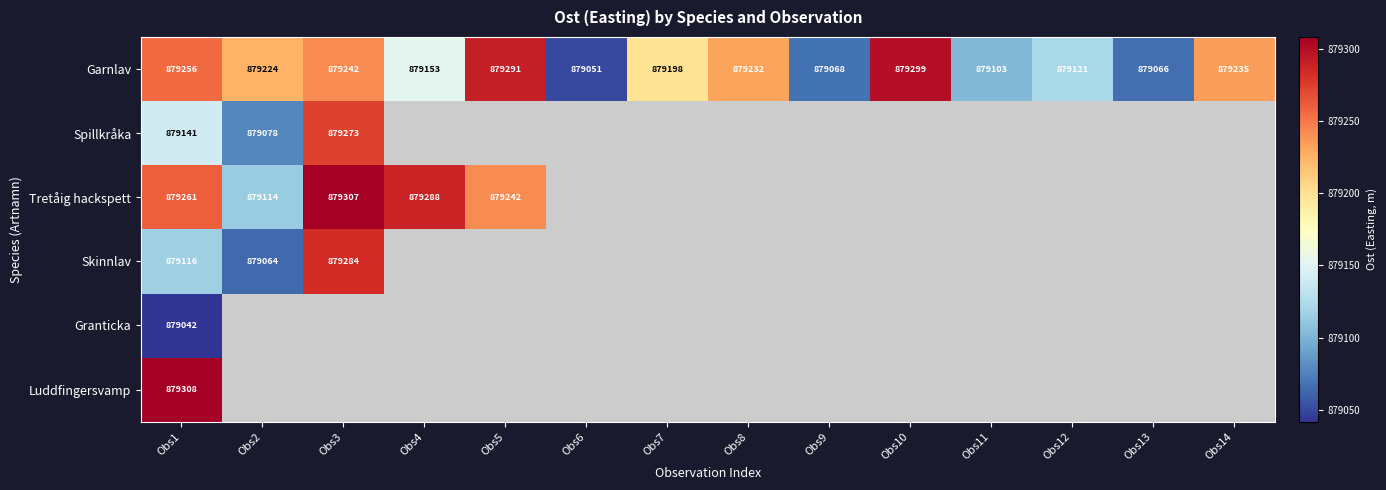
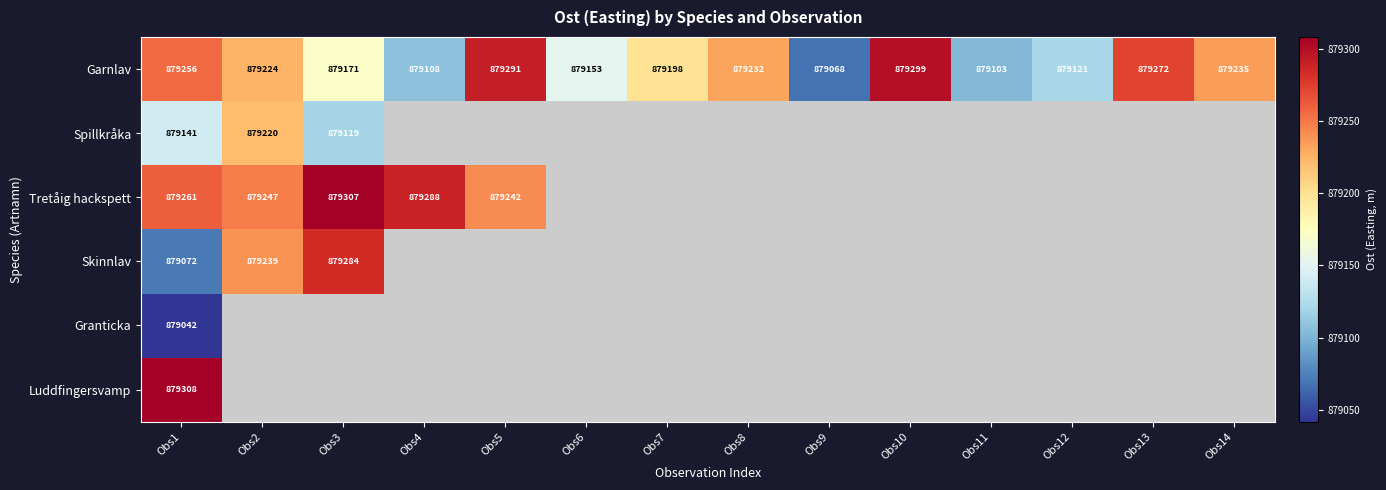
Garnlav, Obs3: 879242 -> 879171
Garnlav, Obs4: 879153 -> 879108
Garnlav, Obs6: 879051 -> 879153
Garnlav, Obs13: 879066 -> 879272
Spillkråka, Obs2: 879078 -> 879220
Spillkråka, Obs3: 879273 -> 879119
Tretåig hackspett, Obs2: 879114 -> 879247
Skinnlav, Obs1: 879116 -> 879072
Skinnlav, Obs2: 879064 -> 879239
